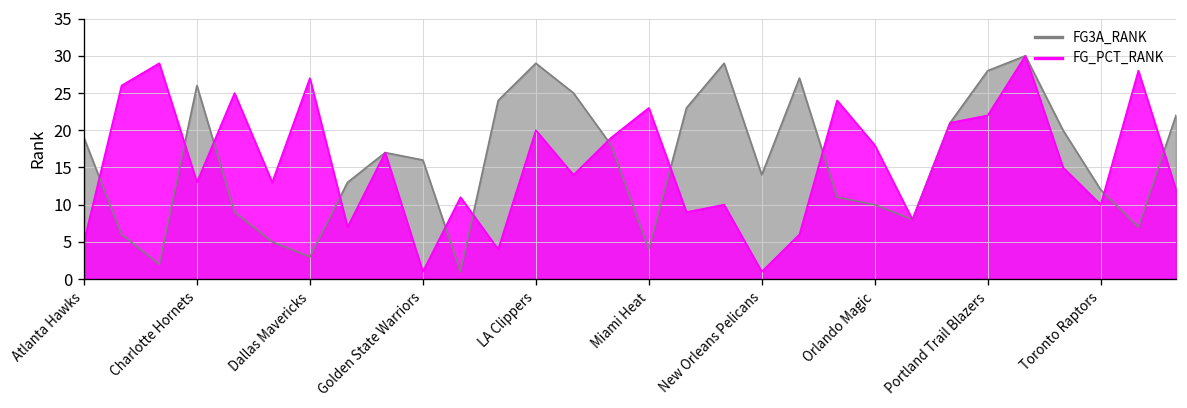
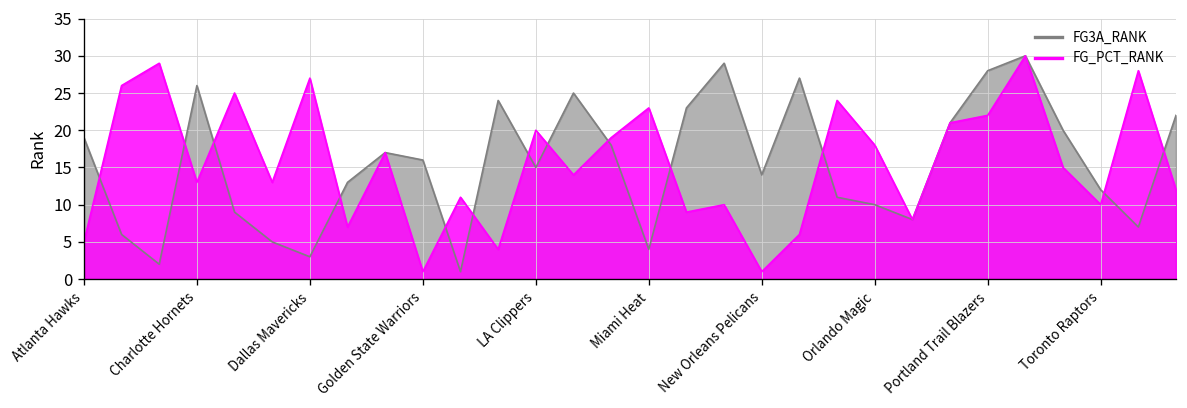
FG3A_RANK, LA Clippers: 29 -> 15
